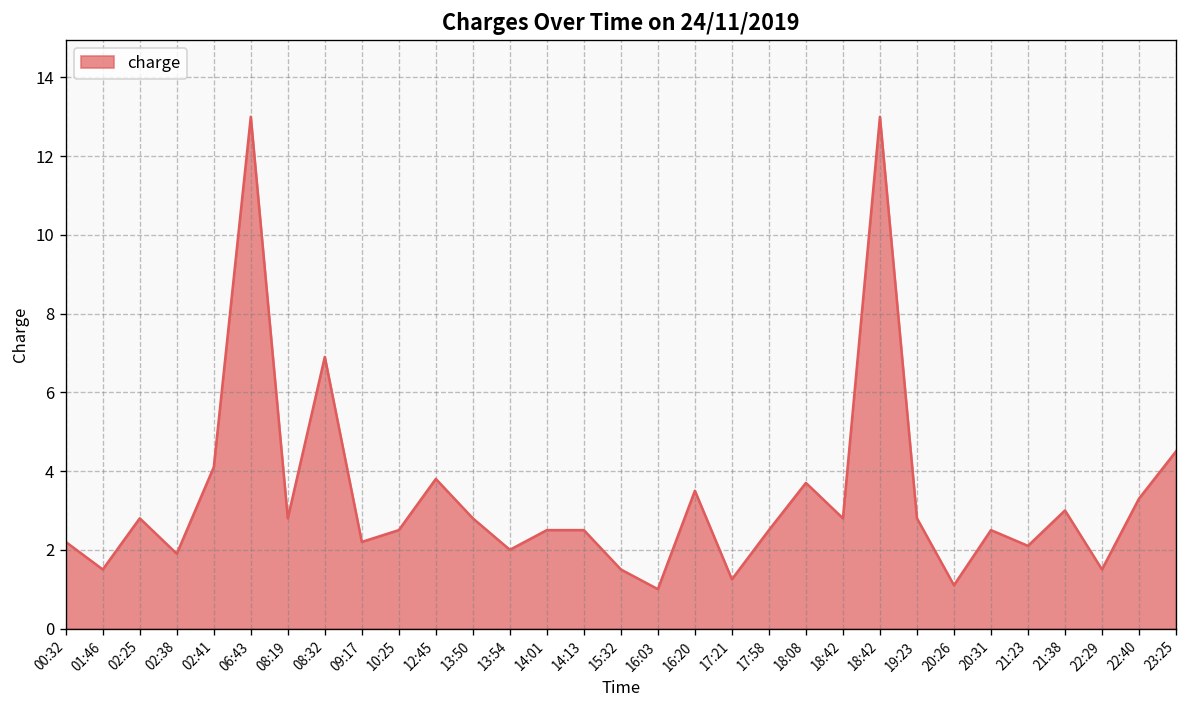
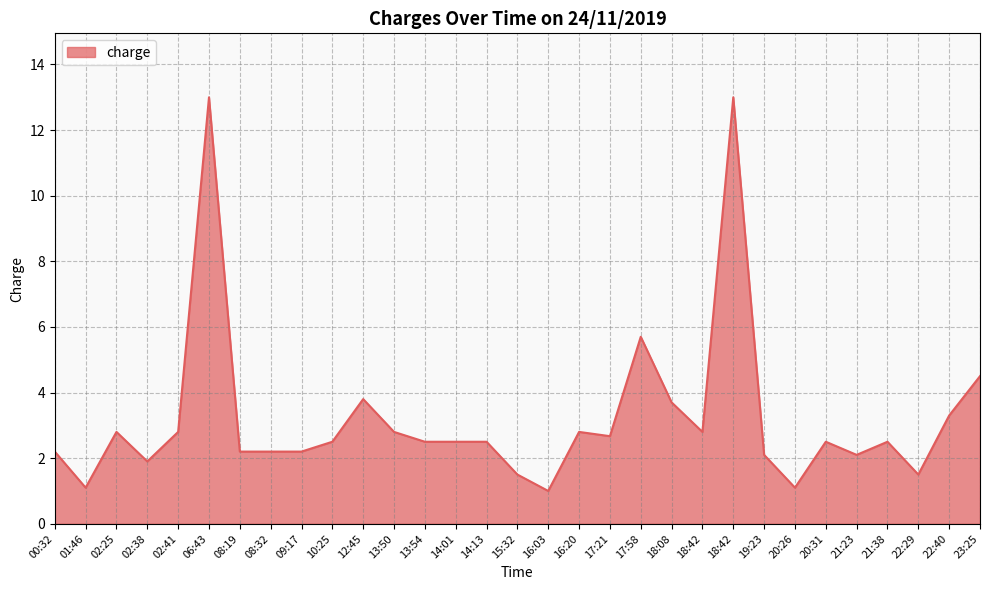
01:46: 1.5 -> 1.1
02:41: 4.1 -> 2.8
08:19: 2.8 -> 2.2
08:32: 6.9 -> 2.2
13:54: 2.0 -> 2.5
16:20: 3.5 -> 2.8
17:21: 1.3 -> 2.7
17:58: 2.5 -> 5.7
19:23: 2.8 -> 2.1
21:38: 3.0 -> 2.5
